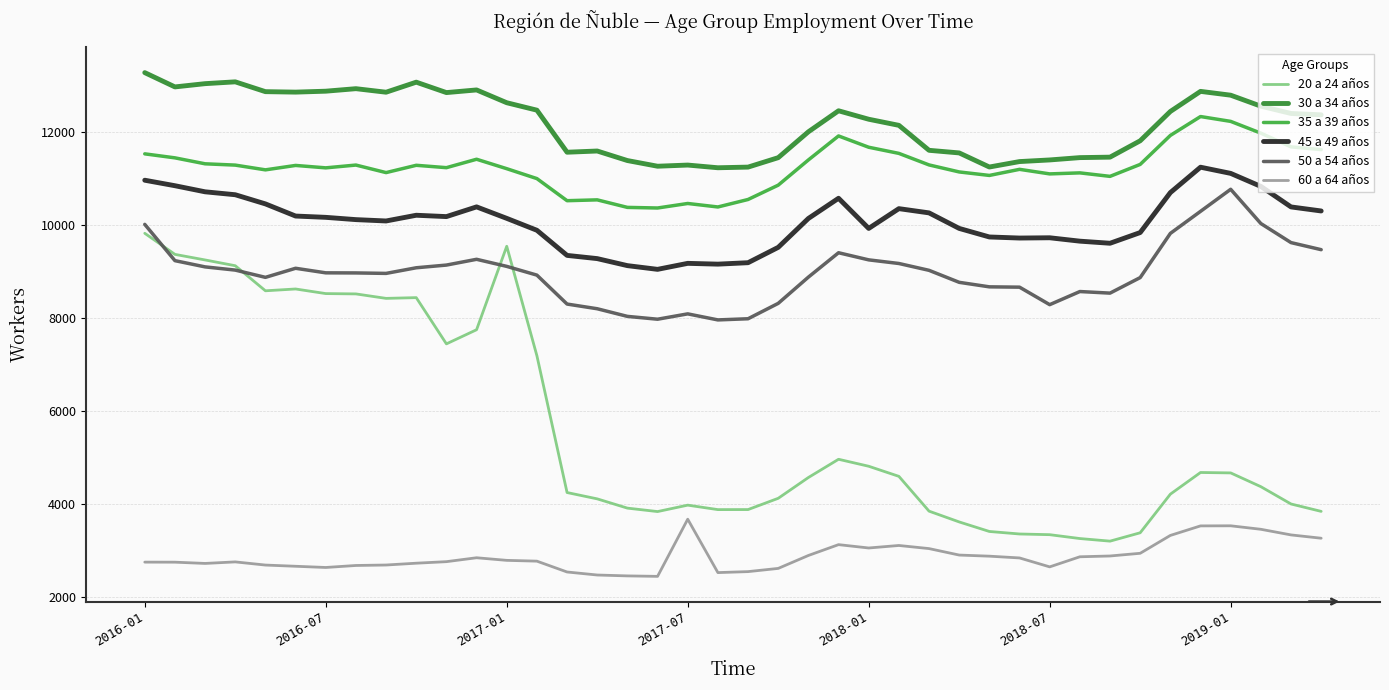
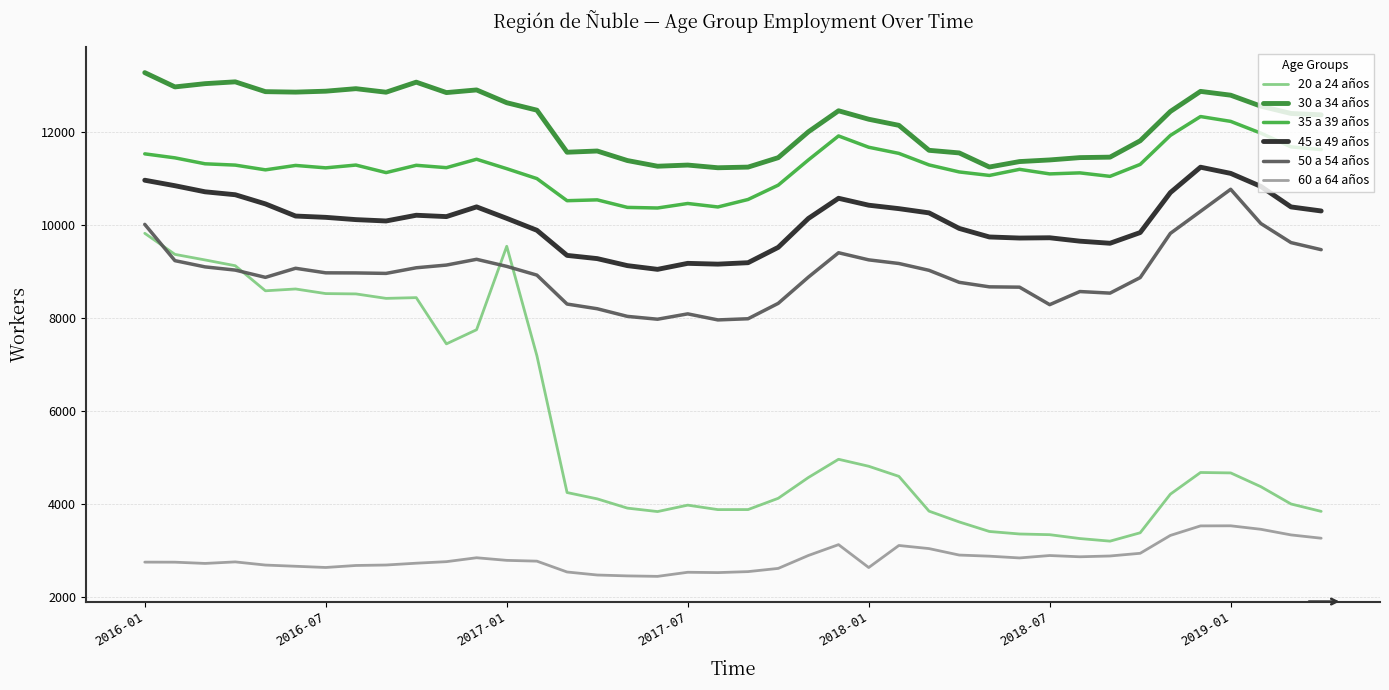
60 a 64 años, 2017-07: 3700 -> 2500
45 a 49 años, 2018-01: 9900 -> 10400
60 a 64 años, 2018-01: 3000 -> 2600
60 a 64 años, 2018-07: 2600 -> 2900
